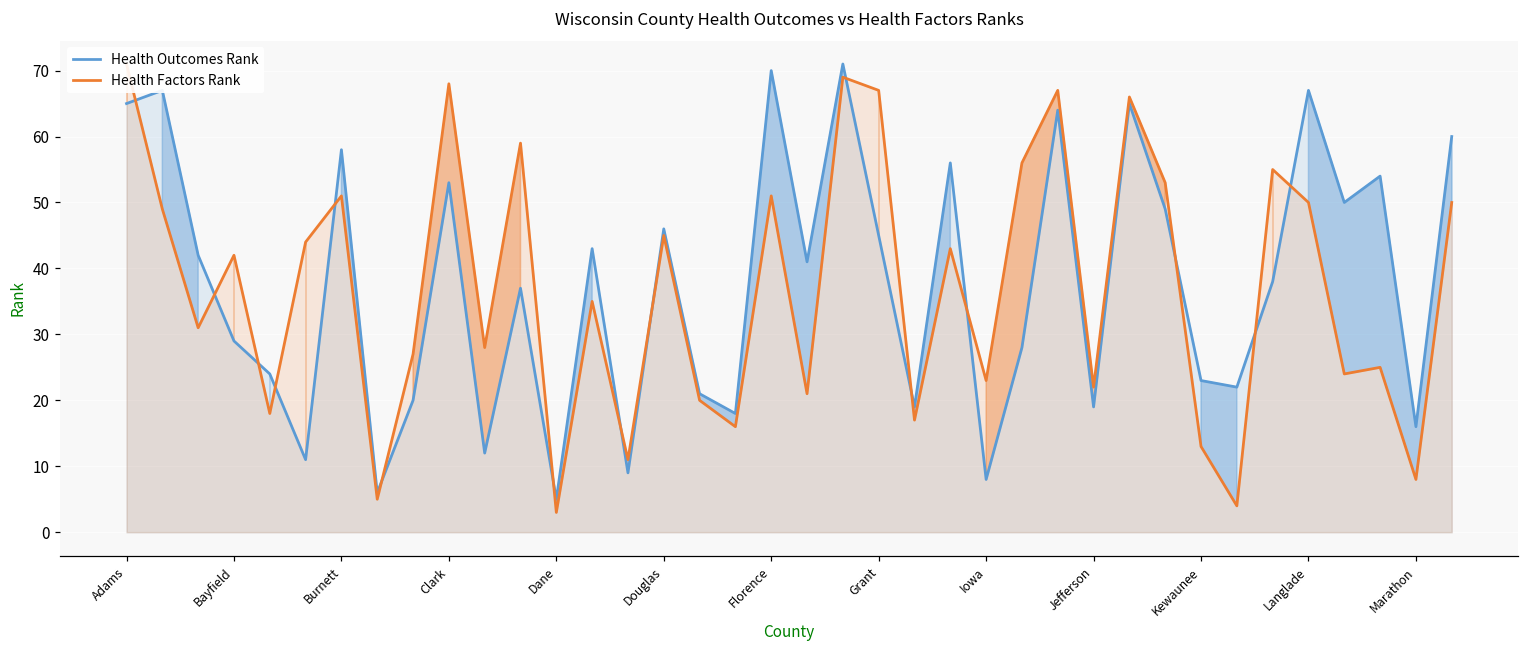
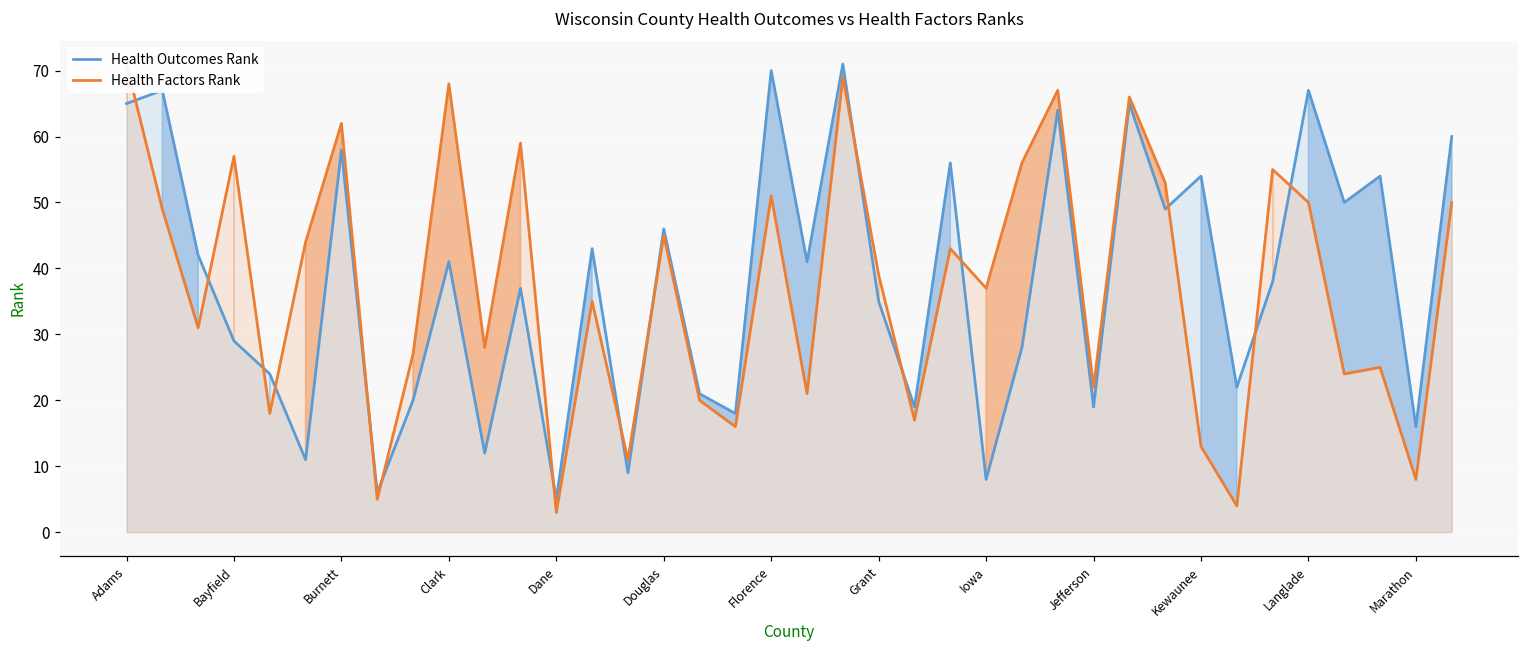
Health Factors Rank, Bayfield: 42 -> 57
Health Factors Rank, Burnett: 51 -> 62
Health Outcomes Rank, Clark: 53 -> 41
Health Outcomes Rank, Grant: 45 -> 35
Health Factors Rank, Grant: 67 -> 39
Health Factors Rank, Iowa: 23 -> 37
Health Outcomes Rank, Kewaunee: 23 -> 54
